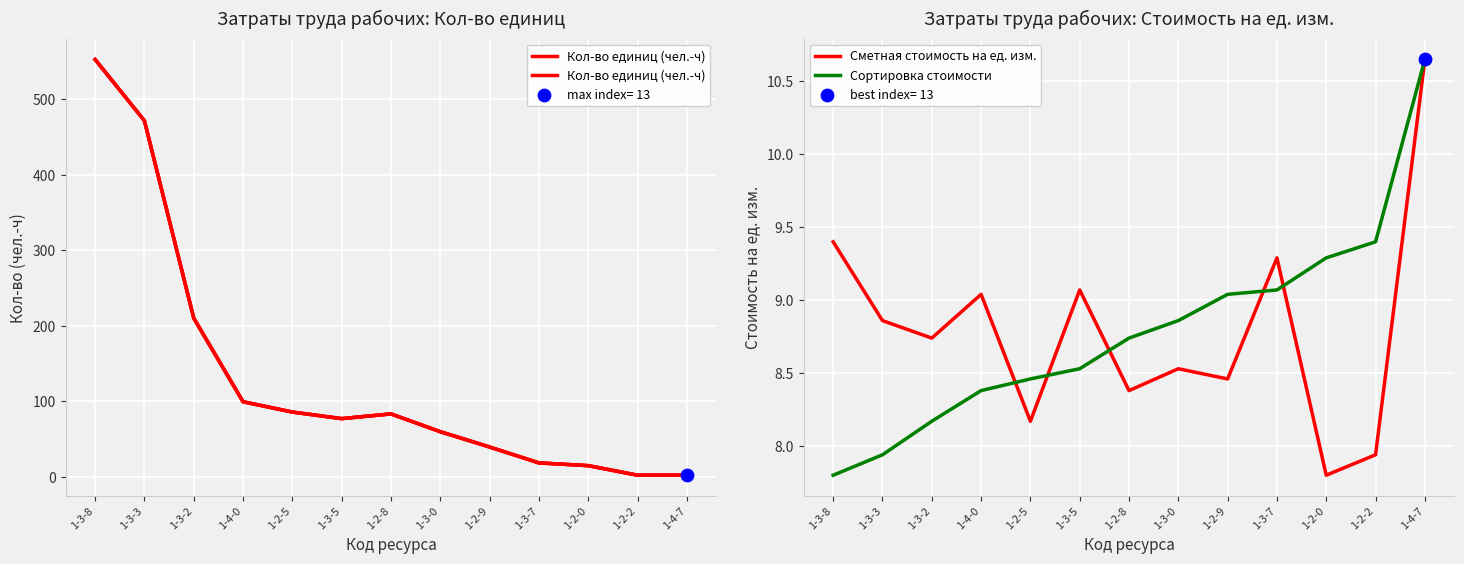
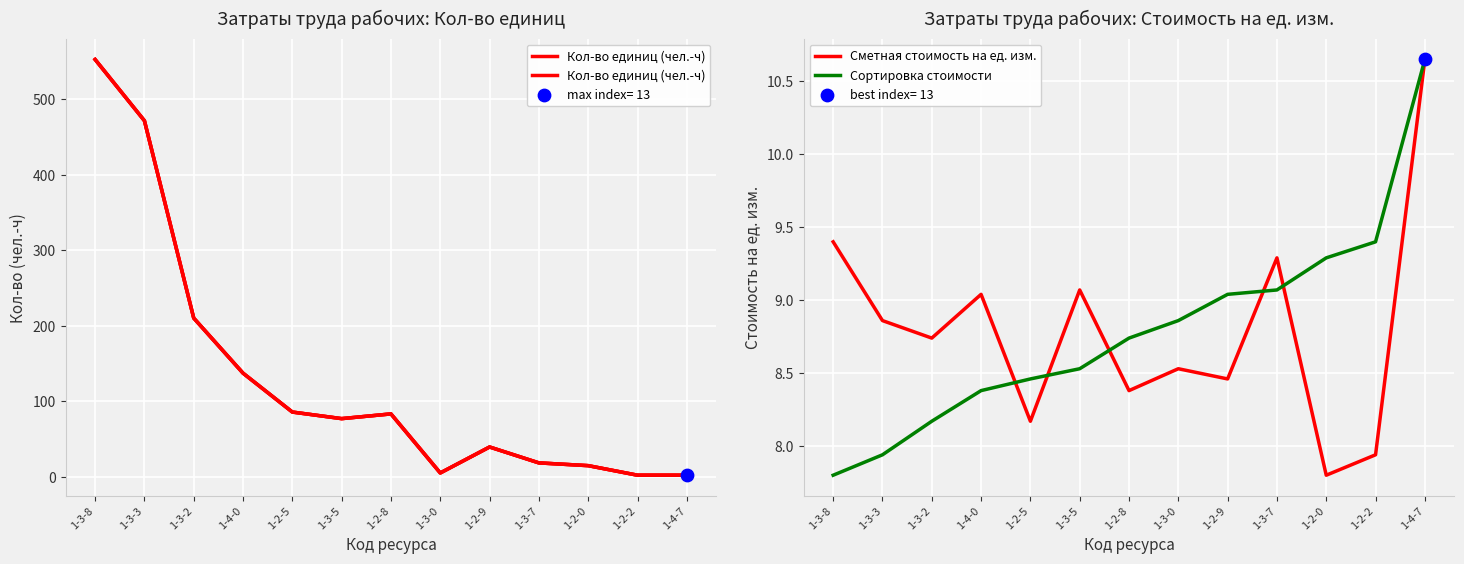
Затраты труда рабочих: Кол-во единиц, Кол-во единиц (чел.-ч), 1-4-0: 100 -> 140
Затраты труда рабочих: Кол-во единиц, Кол-во единиц (чел.-ч), 1-3-0: 60 -> 0
